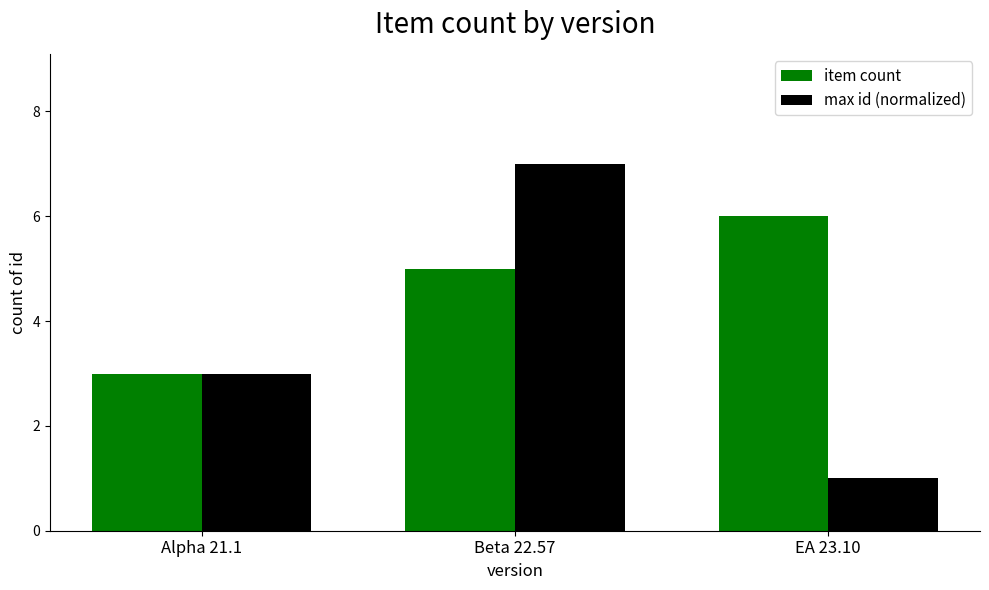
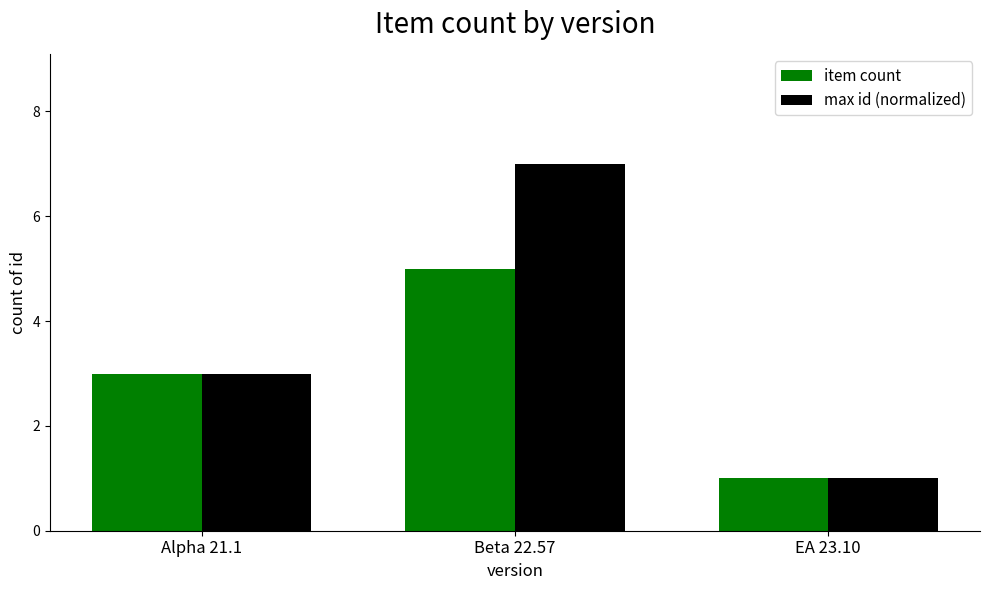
item count, EA 23.10: 6 -> 1
